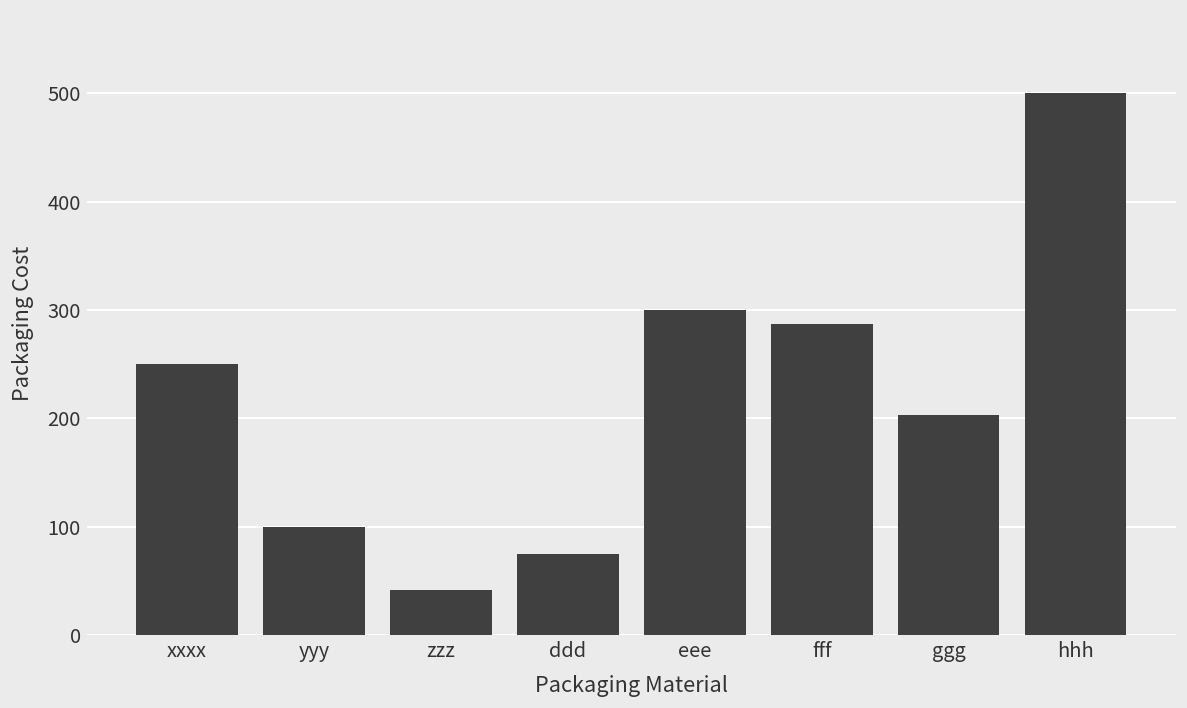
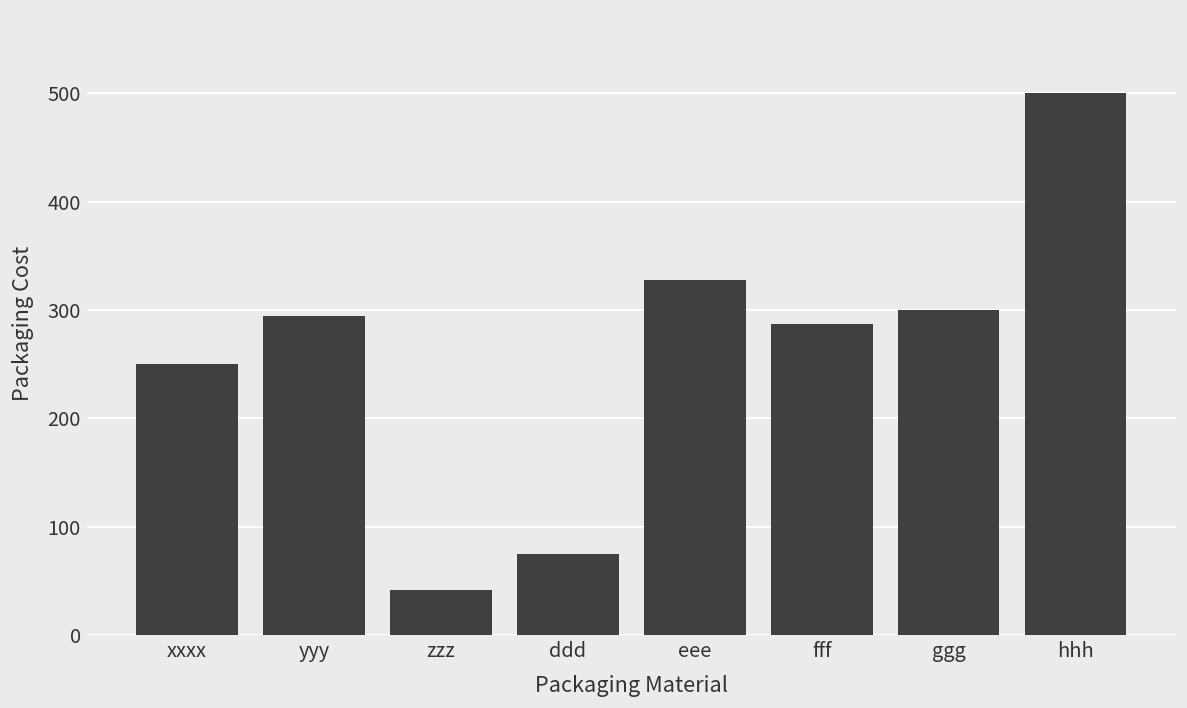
yyy: 100 -> 290
eee: 300 -> 330
ggg: 200 -> 300
